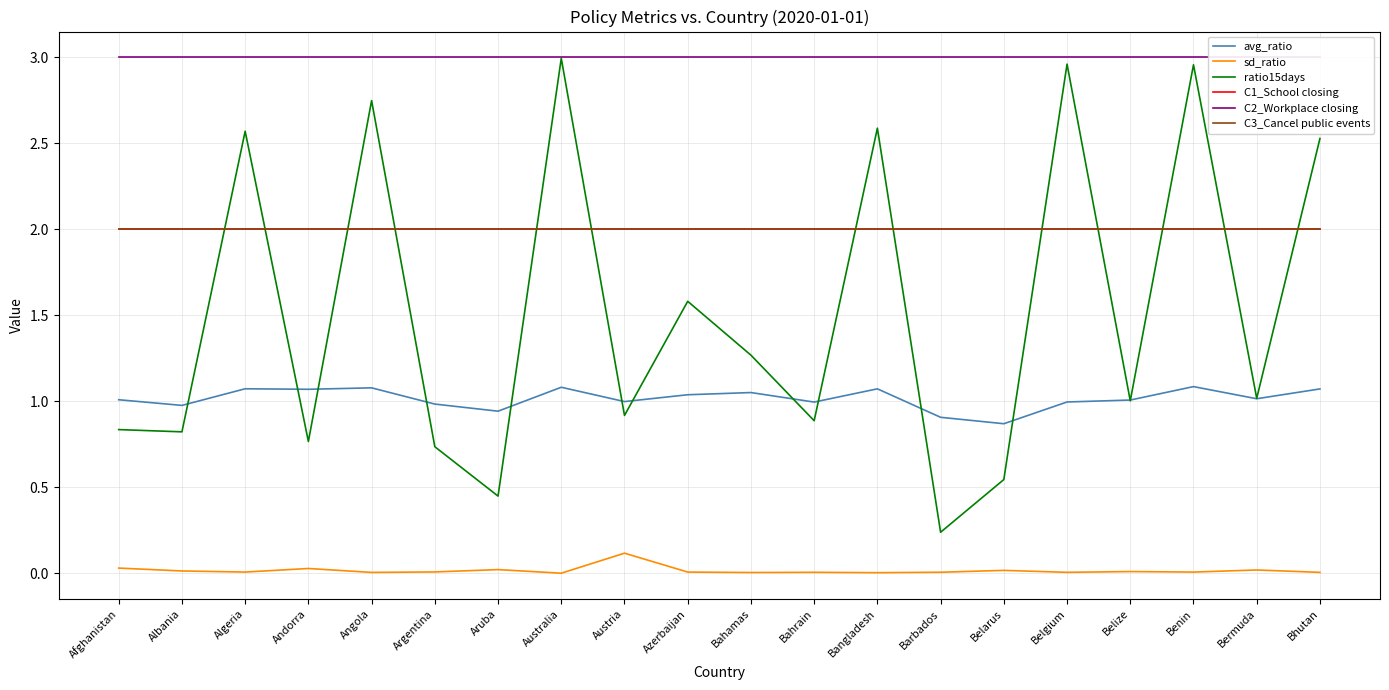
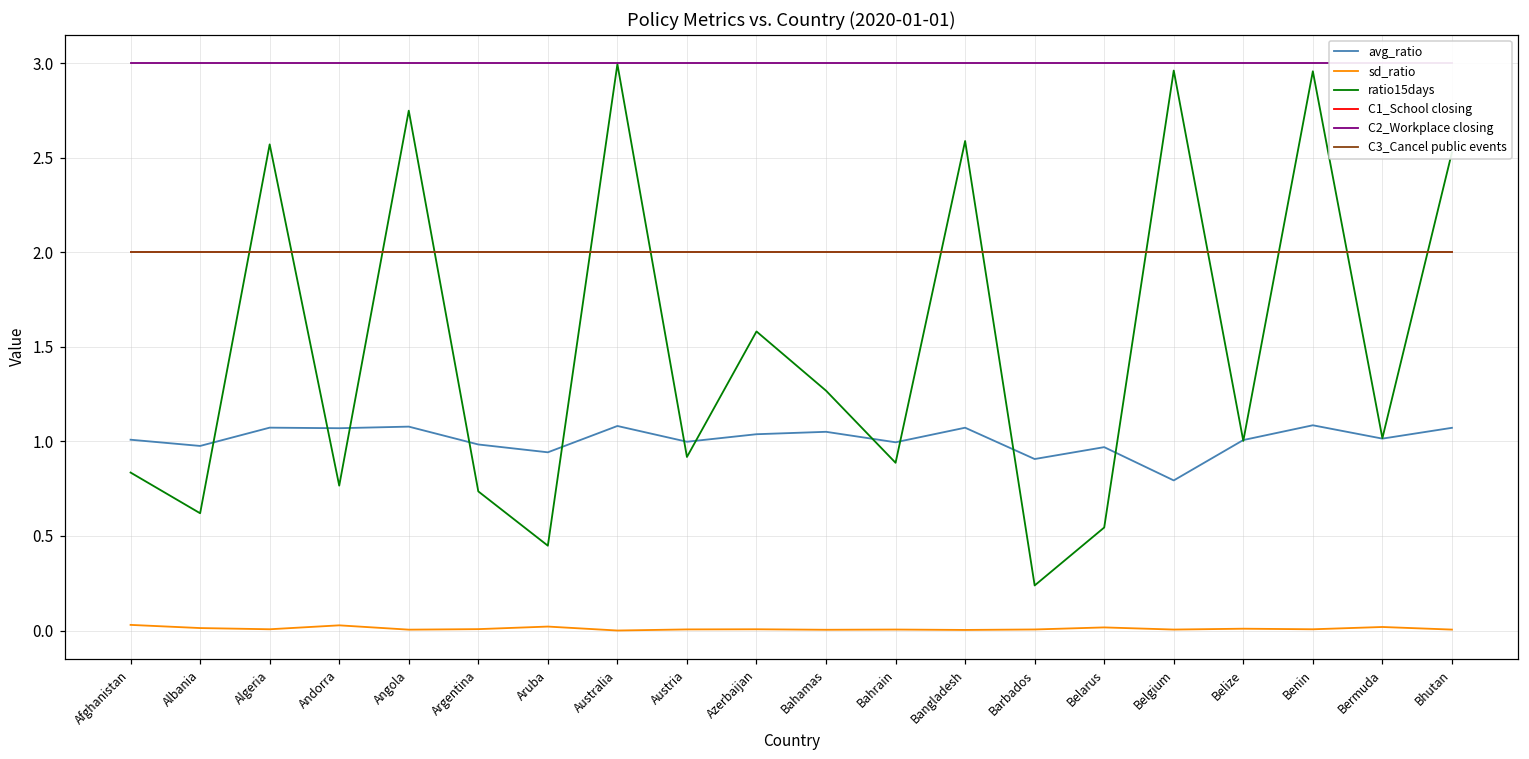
ratio15days, Albania: 0.82 -> 0.62
sd_ratio, Austria: 0.12 -> 0.01
avg_ratio, Belarus: 0.87 -> 0.97
avg_ratio, Belgium: 1.00 -> 0.79
